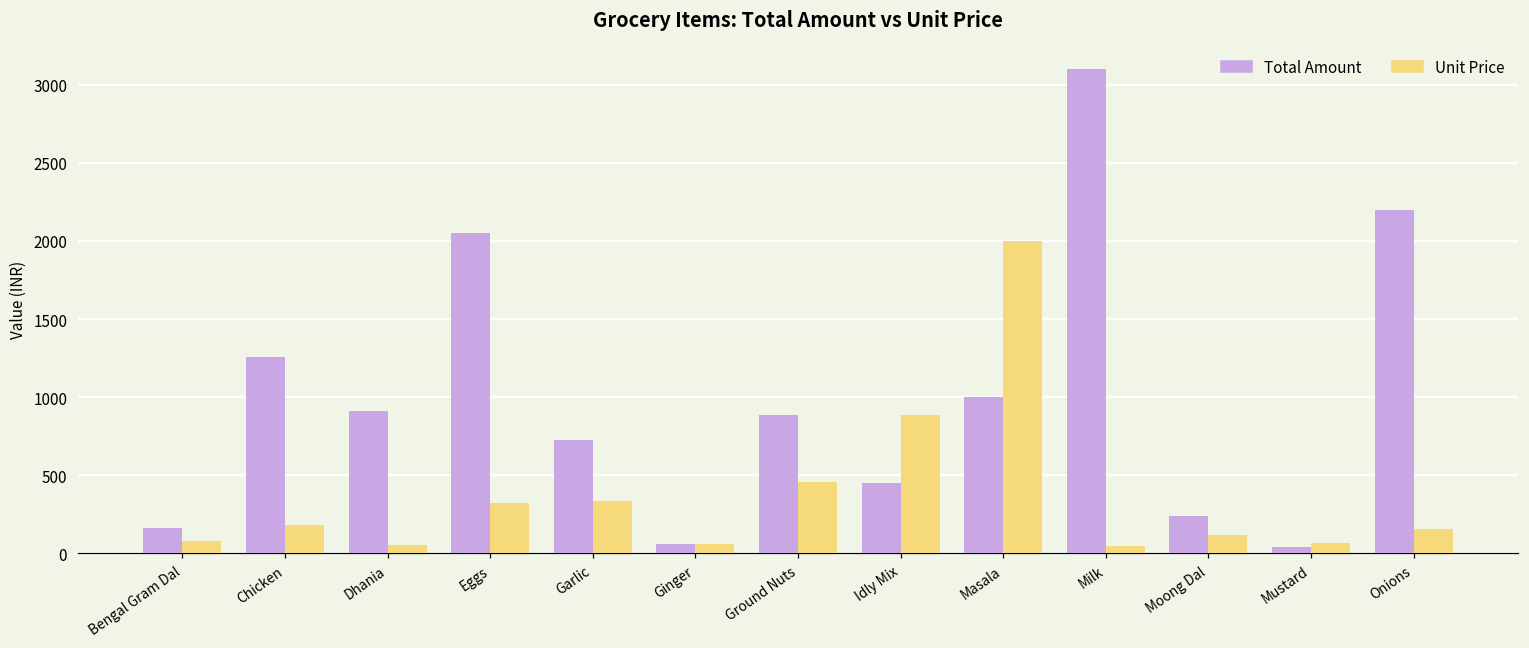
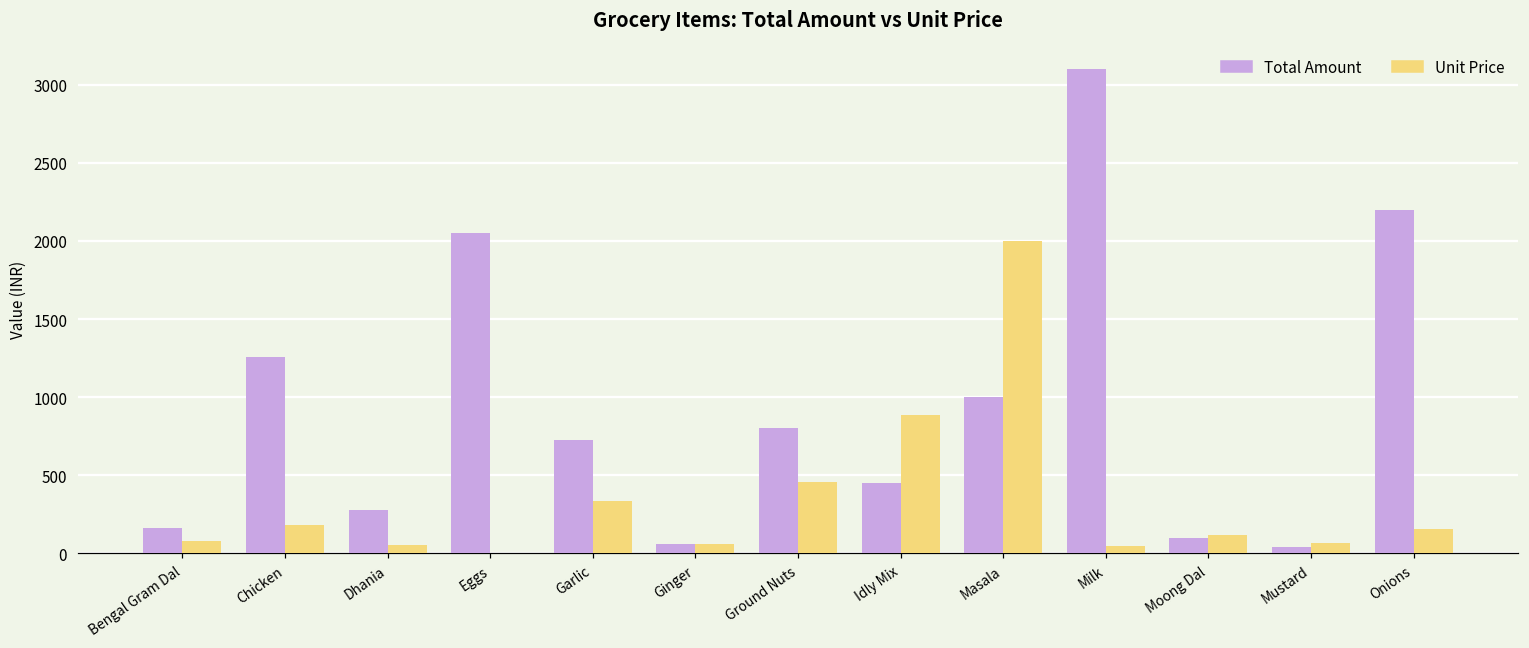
Total Amount, Dhania: 910 -> 280
Unit Price, Eggs: 320 -> 10
Total Amount, Ground Nuts: 890 -> 800
Total Amount, Moong Dal: 240 -> 100
